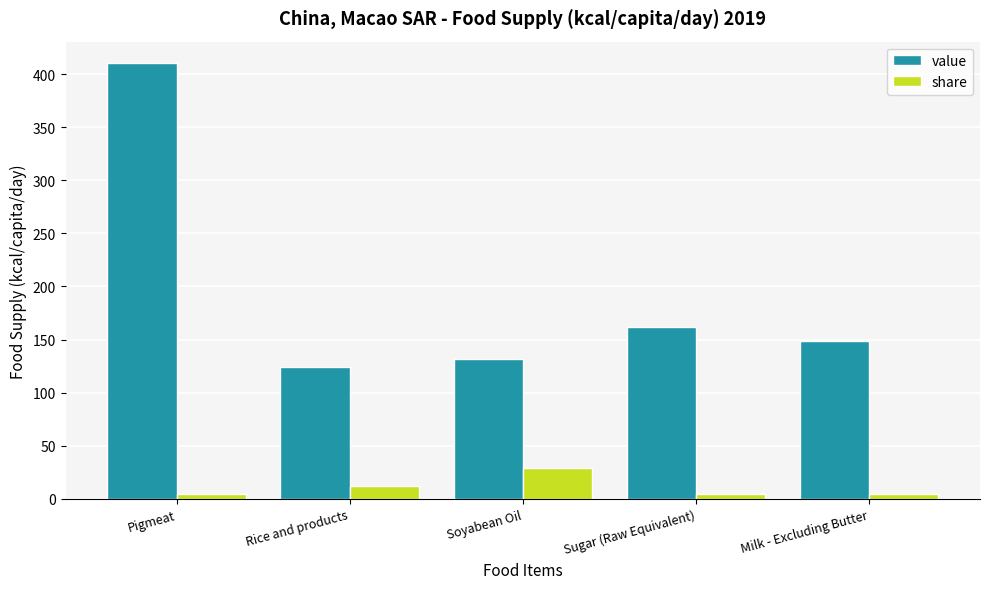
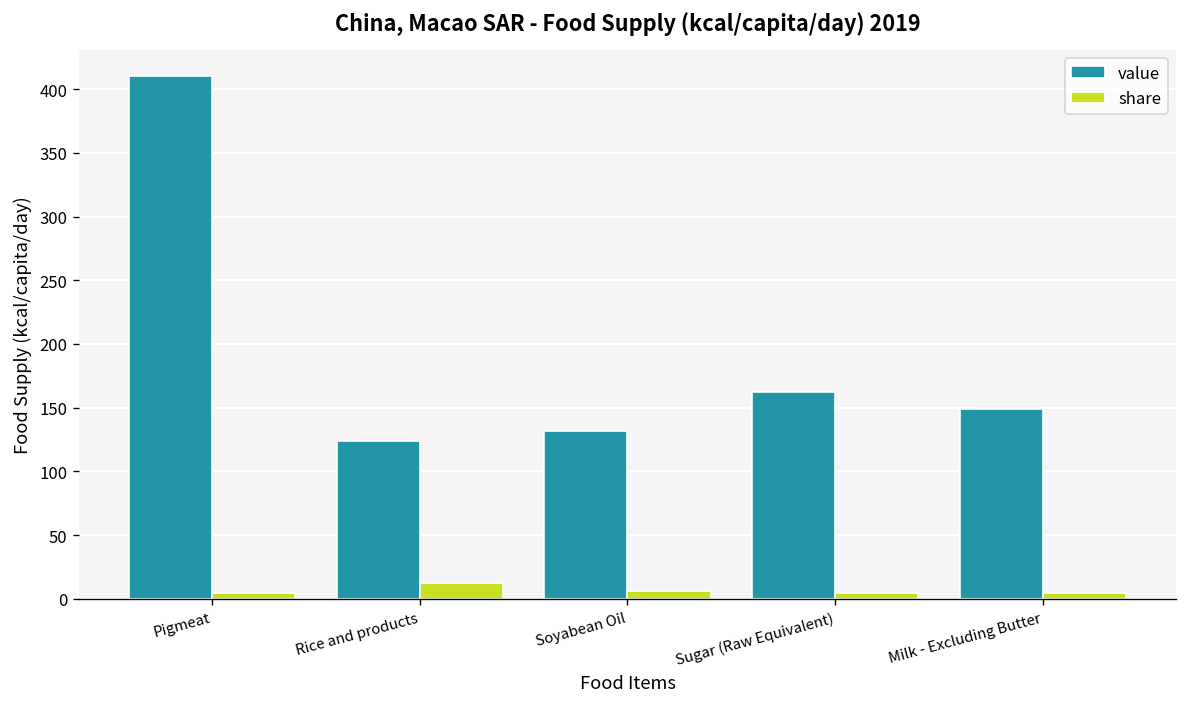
share, Soyabean Oil: 29 -> 6
